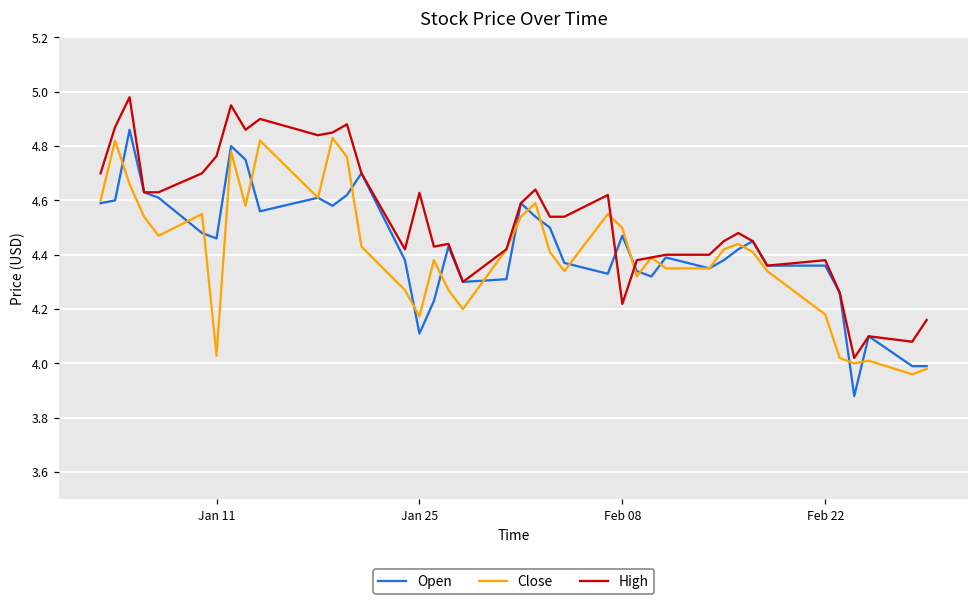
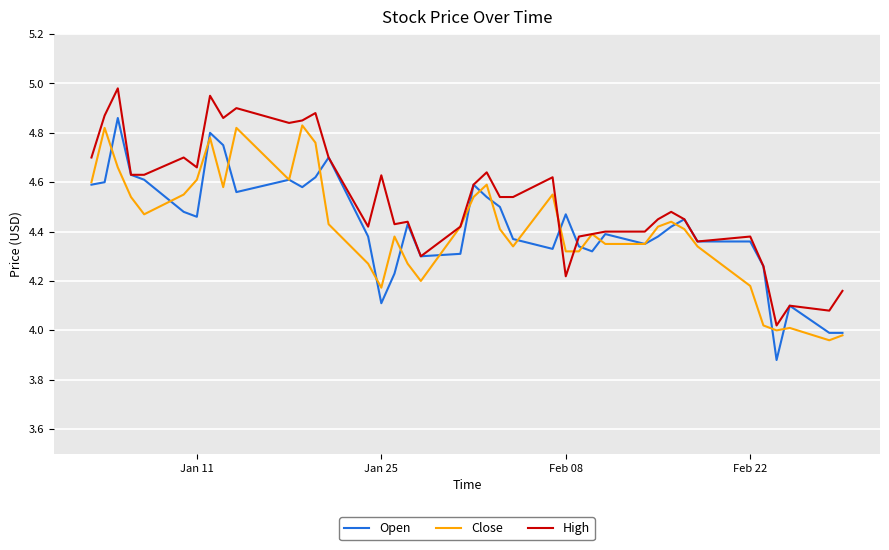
Close, Jan 11: 4.03 -> 4.61
High, Jan 11: 4.76 -> 4.66
Close, Feb 08: 4.50 -> 4.32
